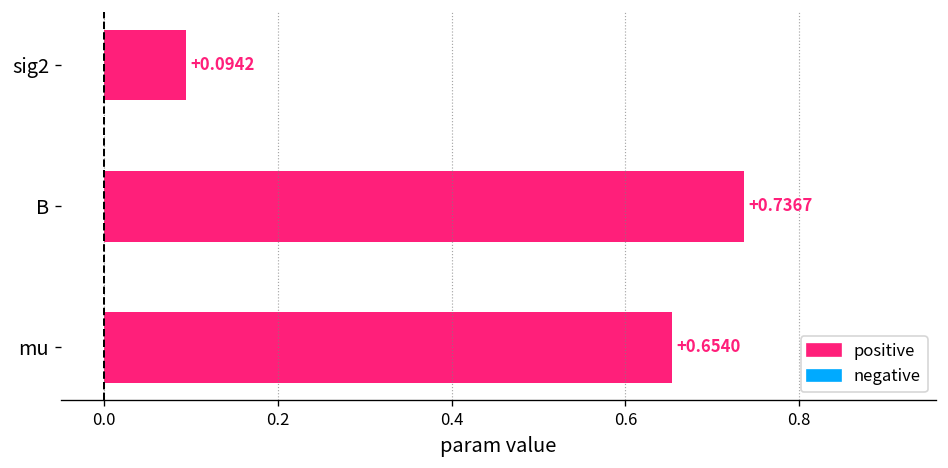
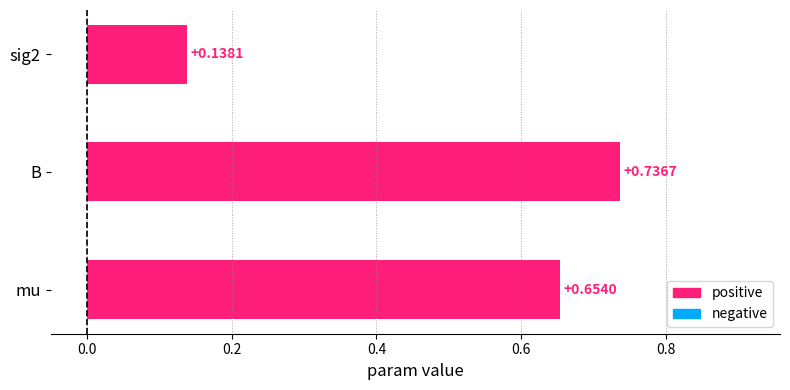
sig2: +0.0942 -> +0.1381
